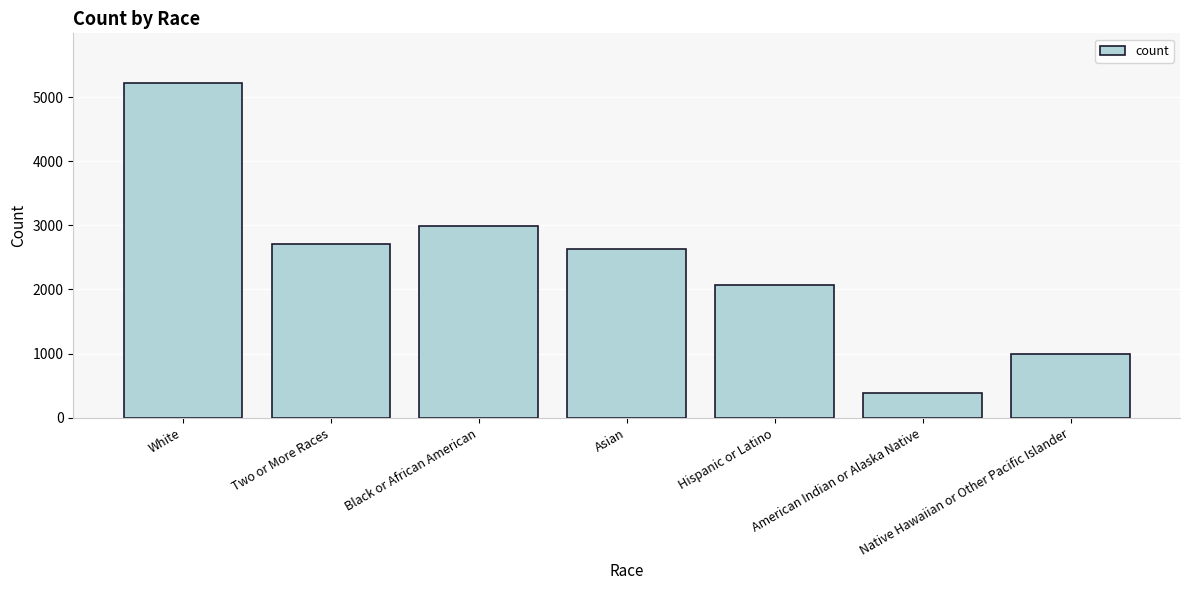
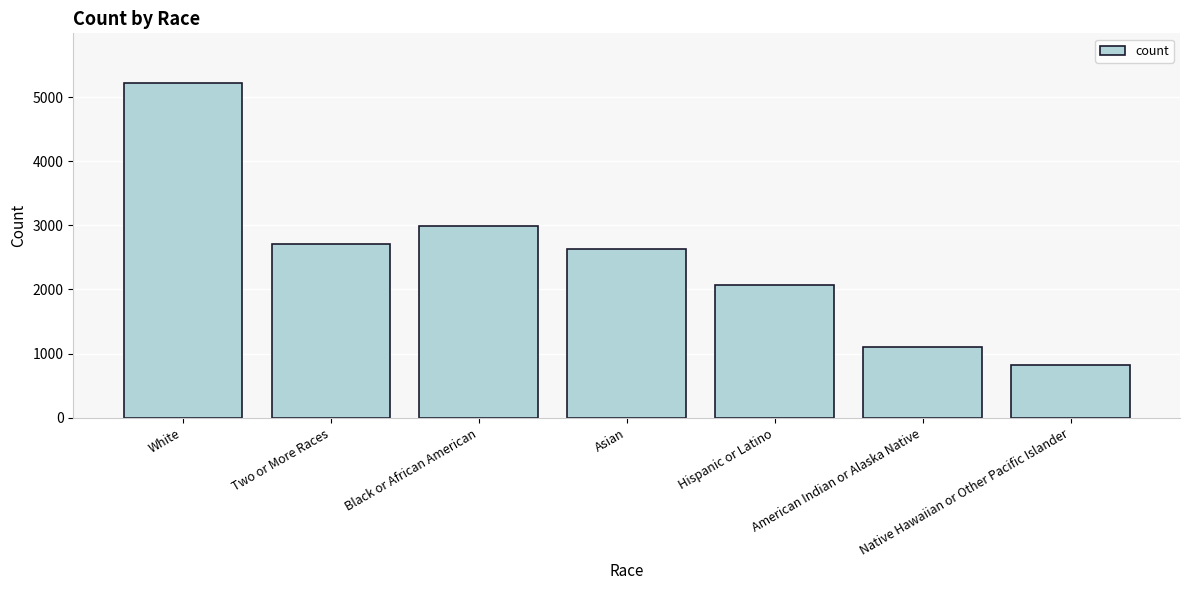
American Indian or Alaska Native: 400 -> 1100
Native Hawaiian or Other Pacific Islander: 1000 -> 800
